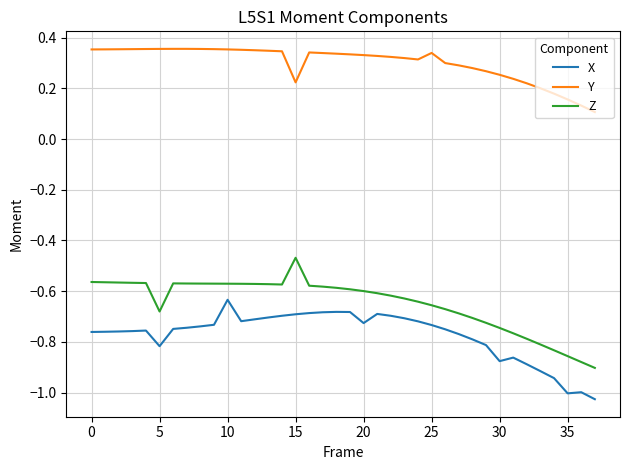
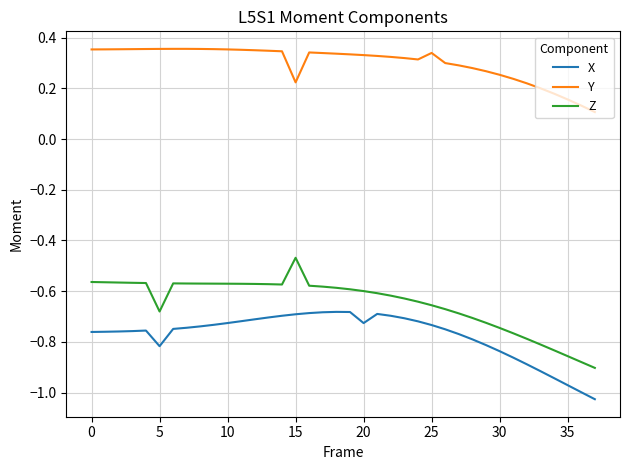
X, 10: -0.63 -> -0.73
X, 30: -0.88 -> -0.84
X, 35: -1.00 -> -0.97
